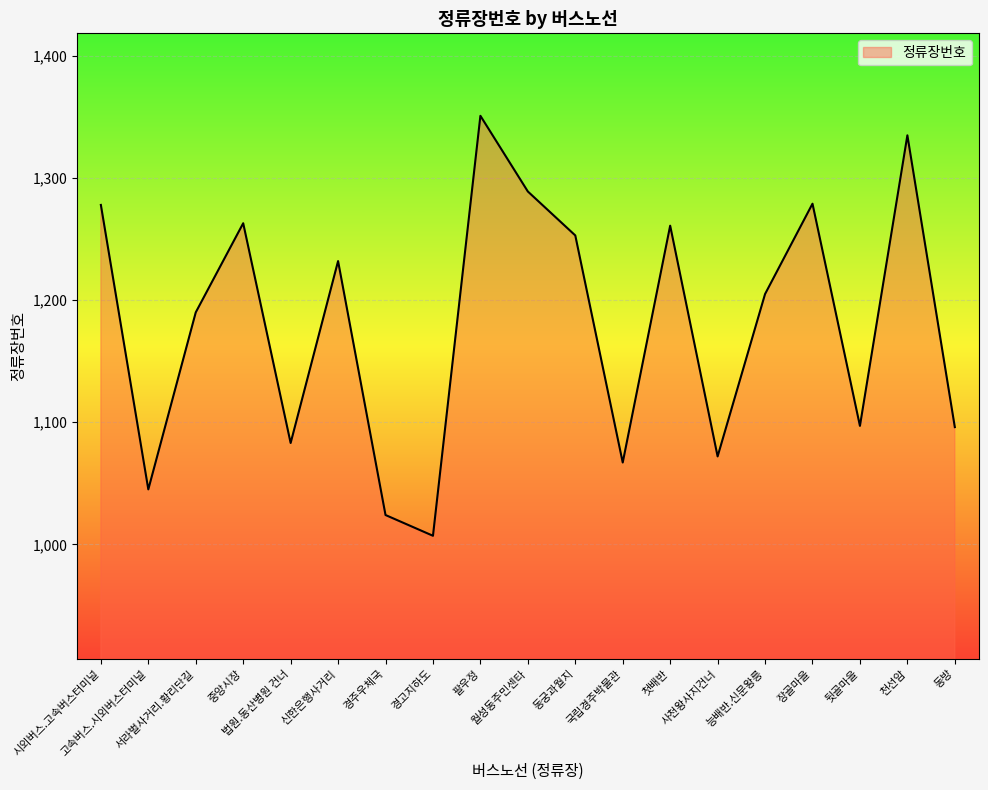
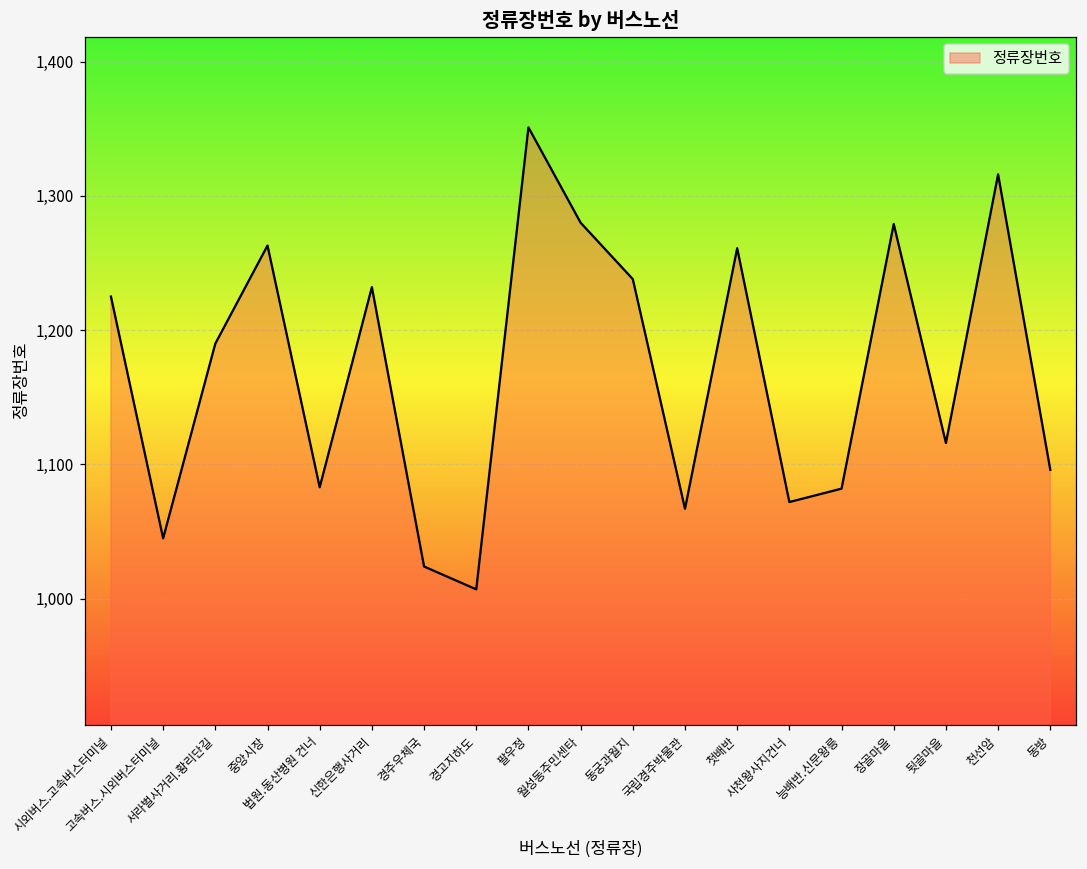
시외버스.고속버스터미널: 1,278 -> 1,225
월성동주민센타: 1,289 -> 1,280
동궁과월지: 1,253 -> 1,238
능배반.신문왕릉: 1,205 -> 1,082
뒷골마을: 1,097 -> 1,116
천선암: 1,335 -> 1,316
